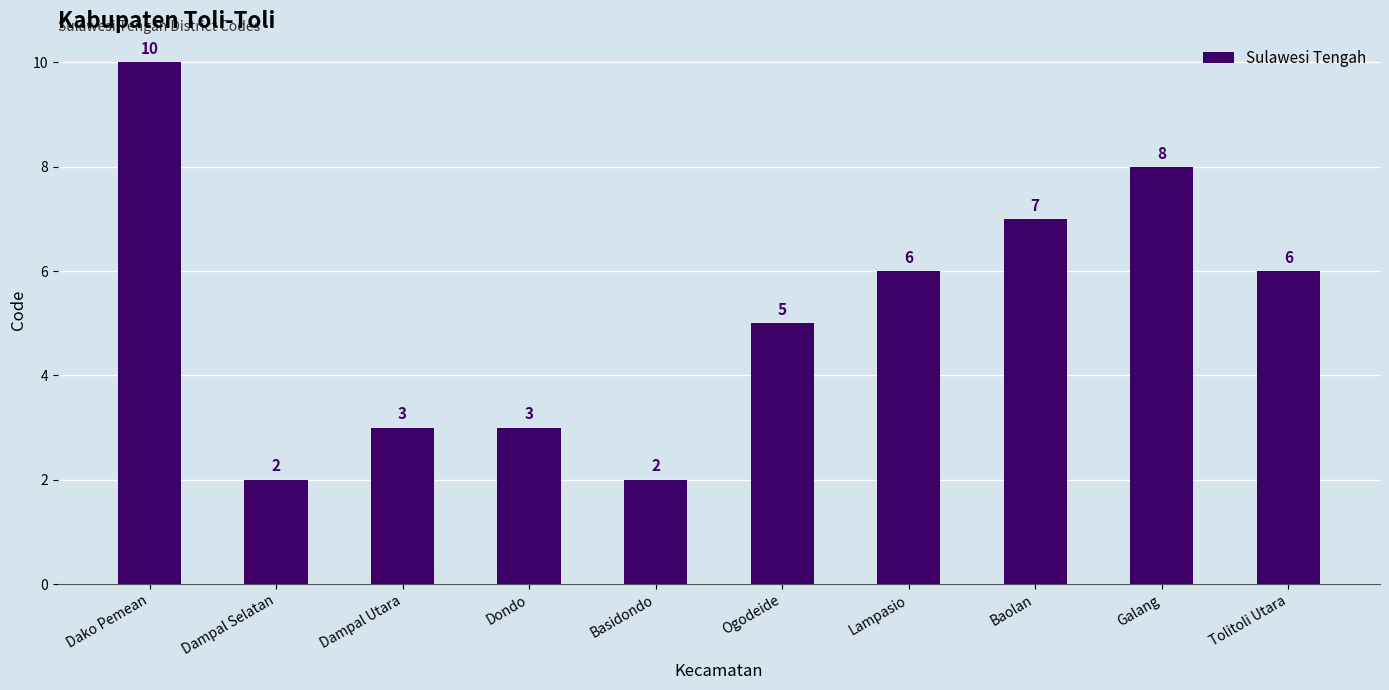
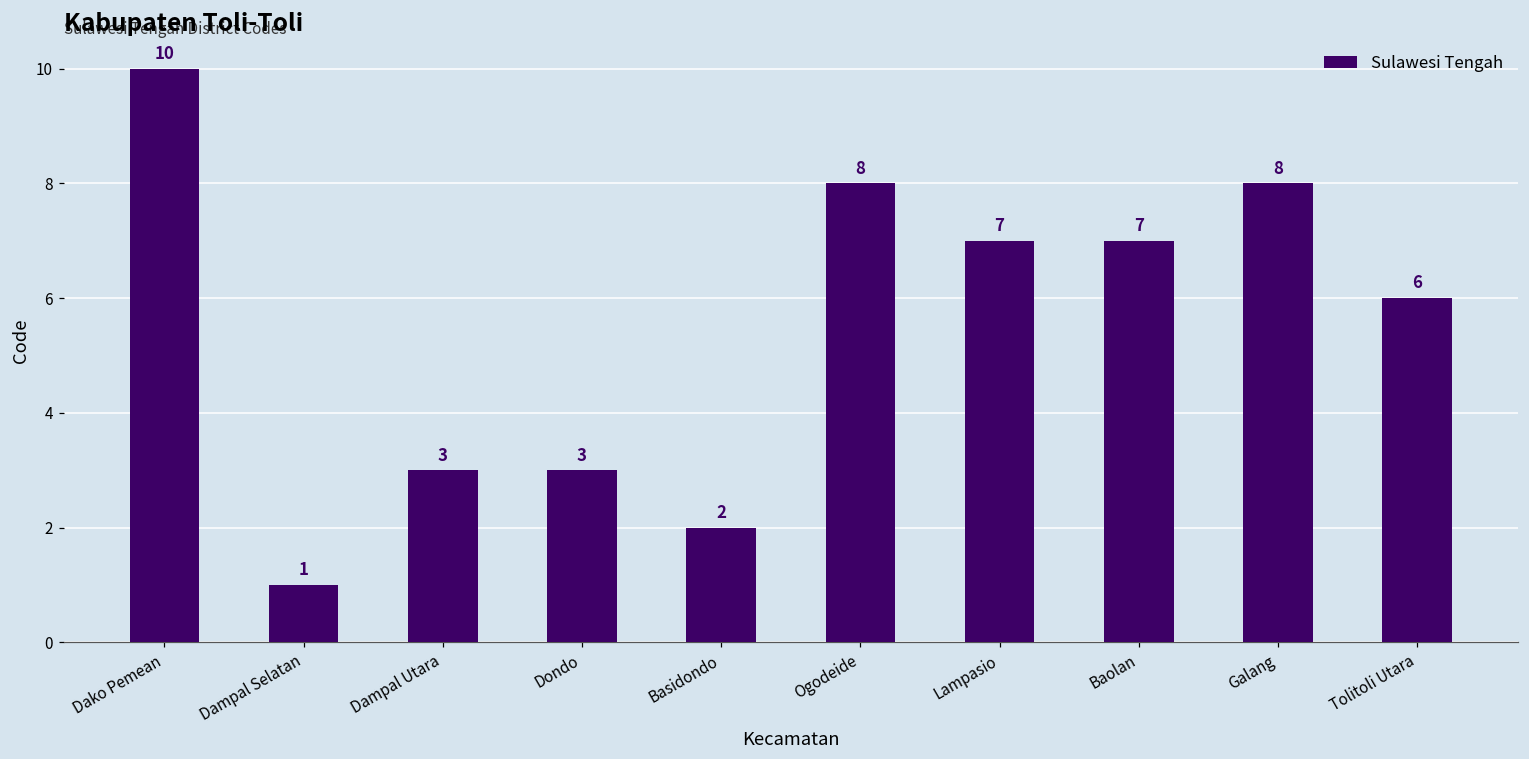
Dampal Selatan: 2 -> 1
Ogodeide: 5 -> 8
Lampasio: 6 -> 7
